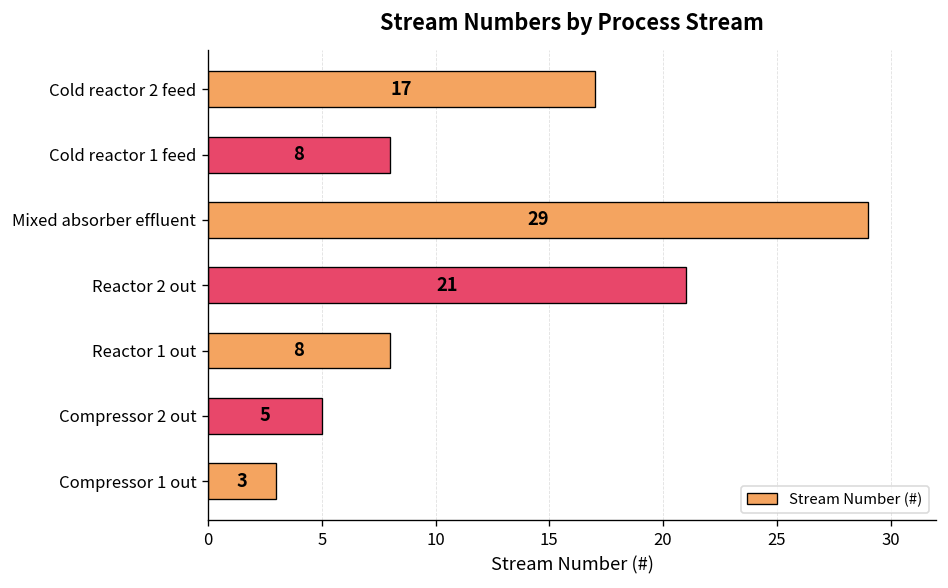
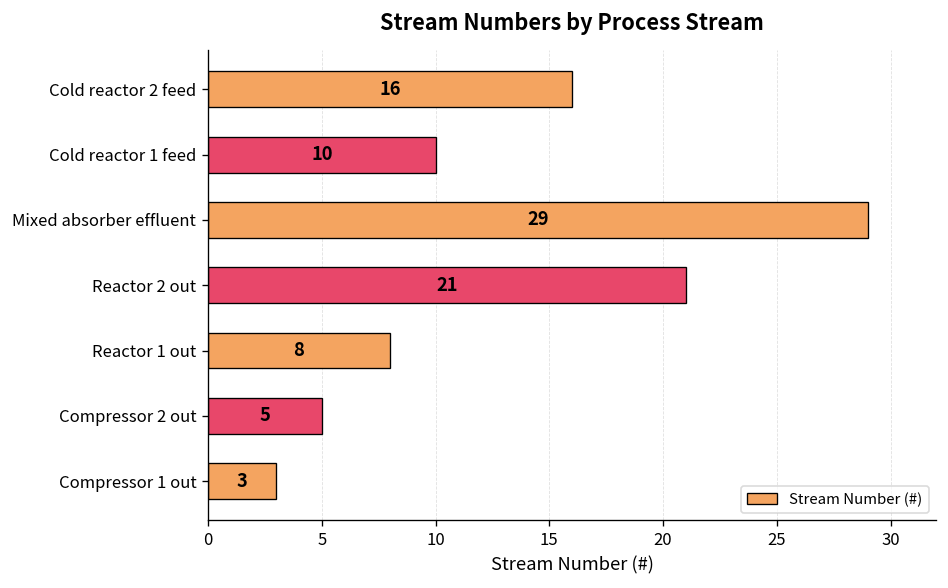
Cold reactor 2 feed: 17 -> 16
Cold reactor 1 feed: 8 -> 10
